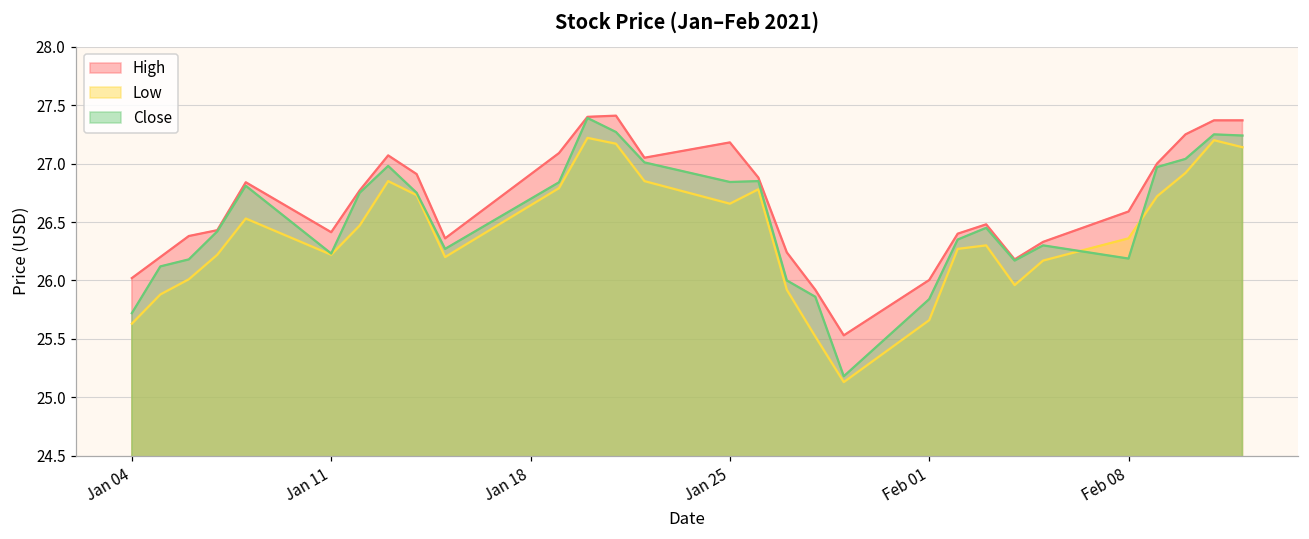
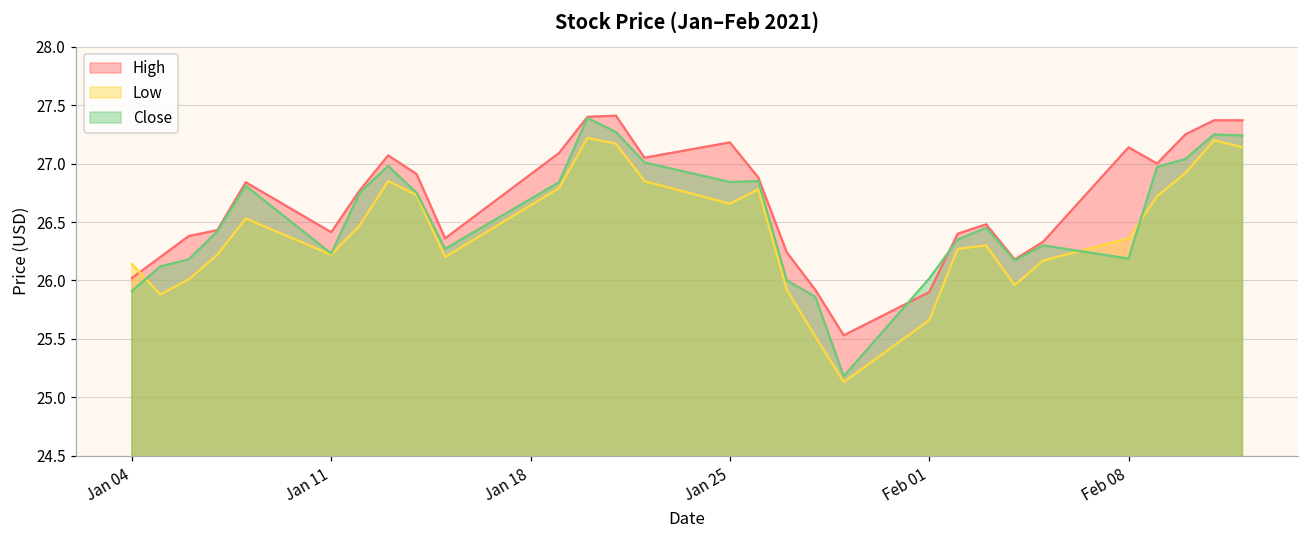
Low, Jan 04: 25.63 -> 26.14
Close, Jan 04: 25.72 -> 25.91
High, Feb 01: 26.00 -> 25.90
Close, Feb 01: 25.84 -> 26.02
High, Feb 08: 26.59 -> 27.14
